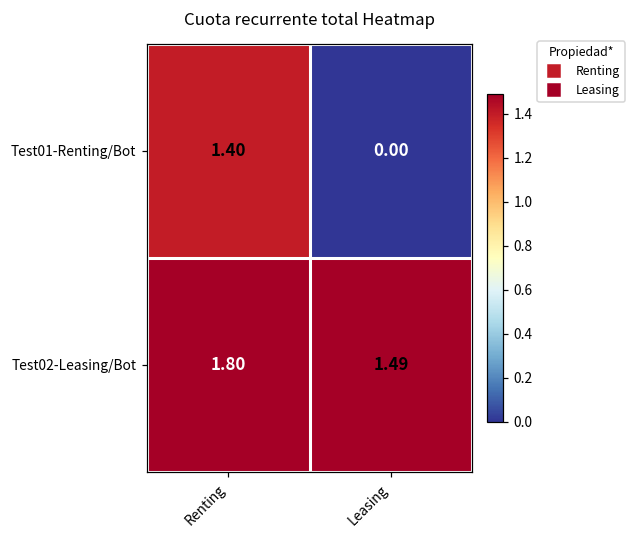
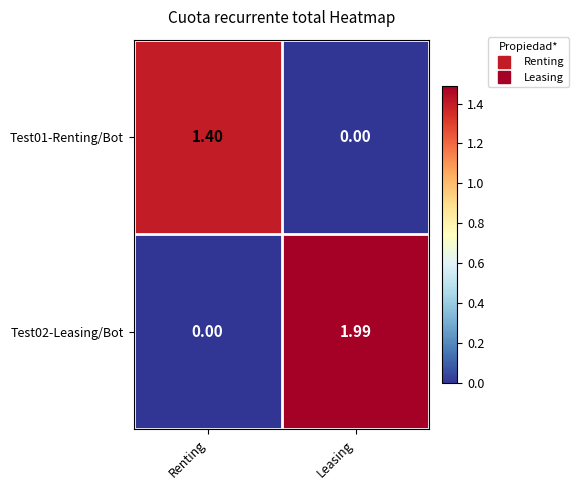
Test02-Leasing/Bot, Renting: 1.80 -> 0.00
Test02-Leasing/Bot, Leasing: 1.49 -> 1.99
